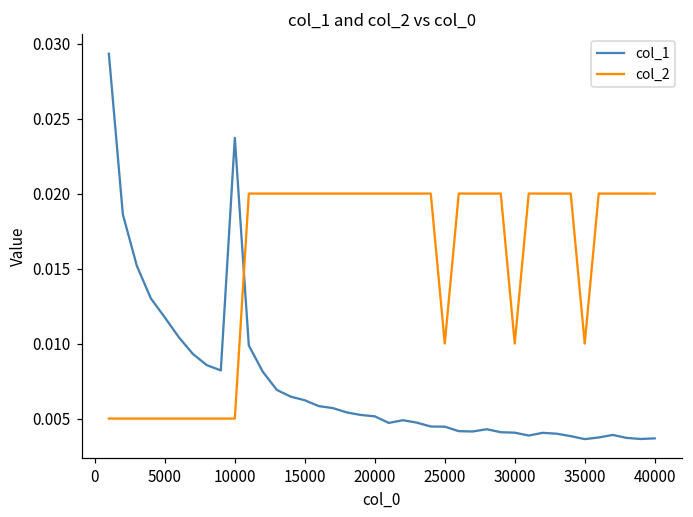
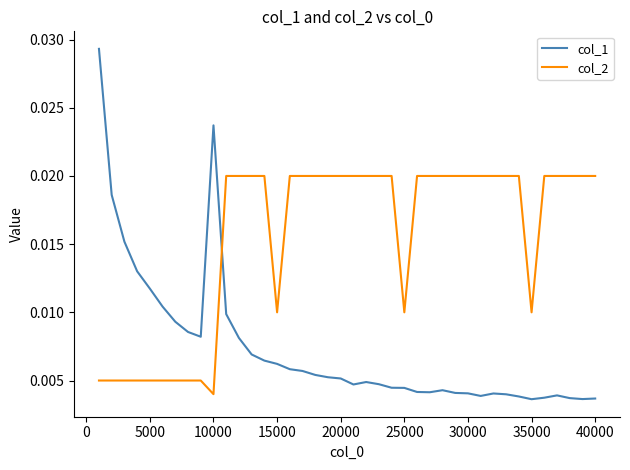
col_2, 10000: 0.005 -> 0.004
col_2, 15000: 0.02 -> 0.01
col_2, 30000: 0.01 -> 0.02
